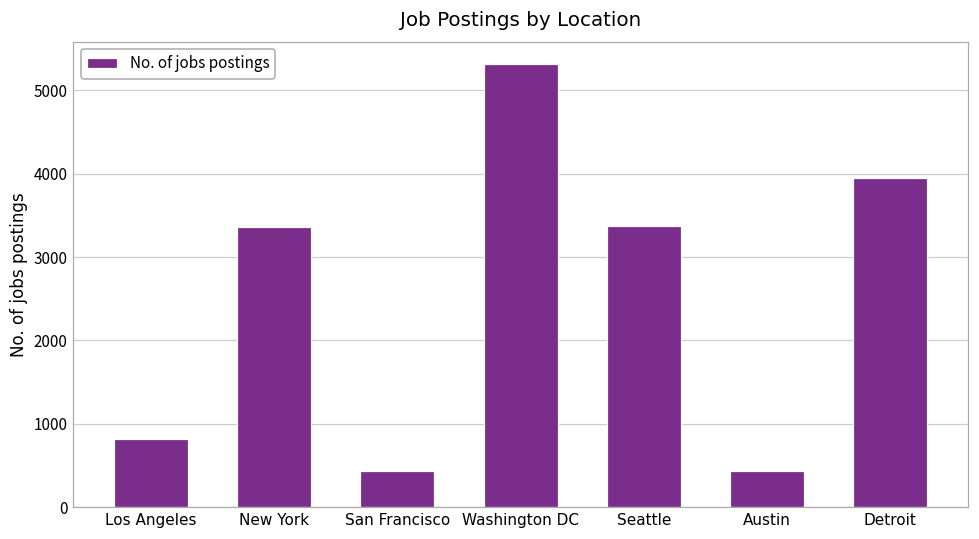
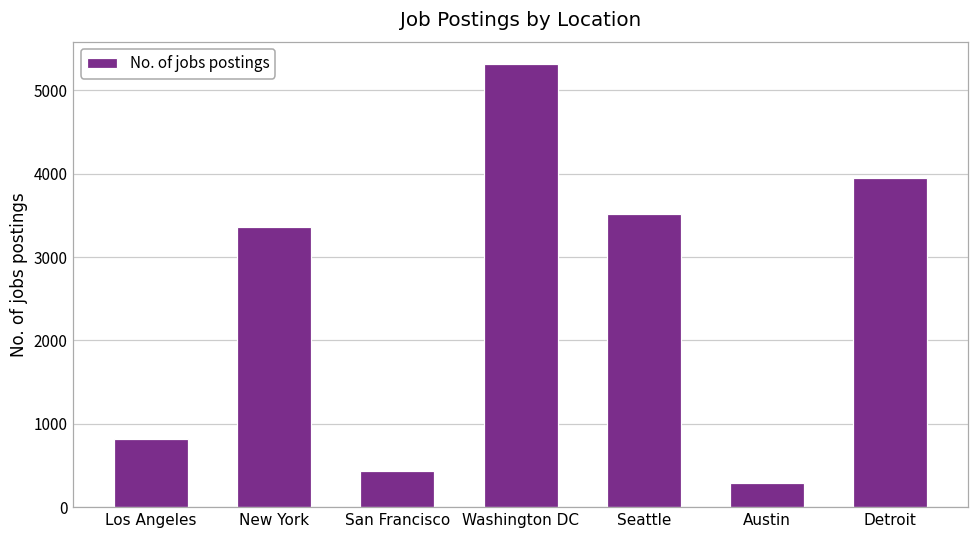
Seattle: 3400 -> 3500
Austin: 400 -> 300
